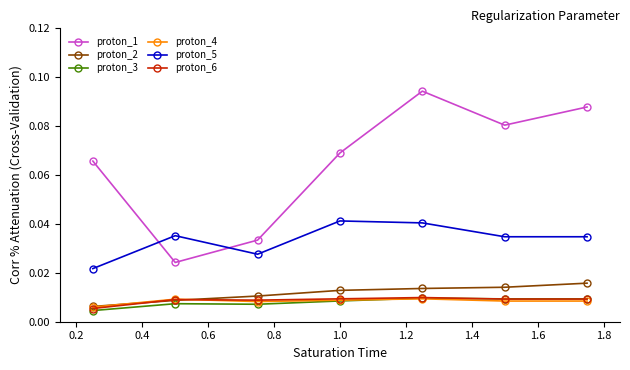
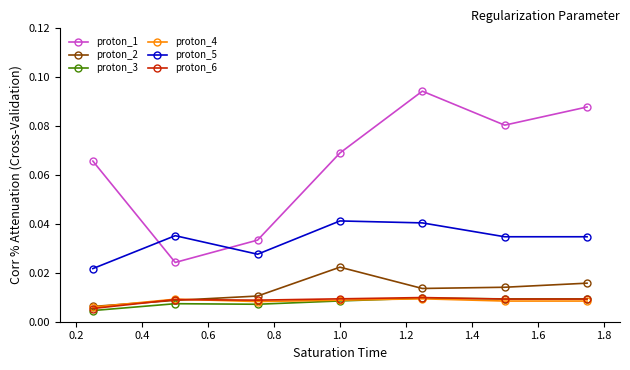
proton_2, 1.0: 0.013 -> 0.022
